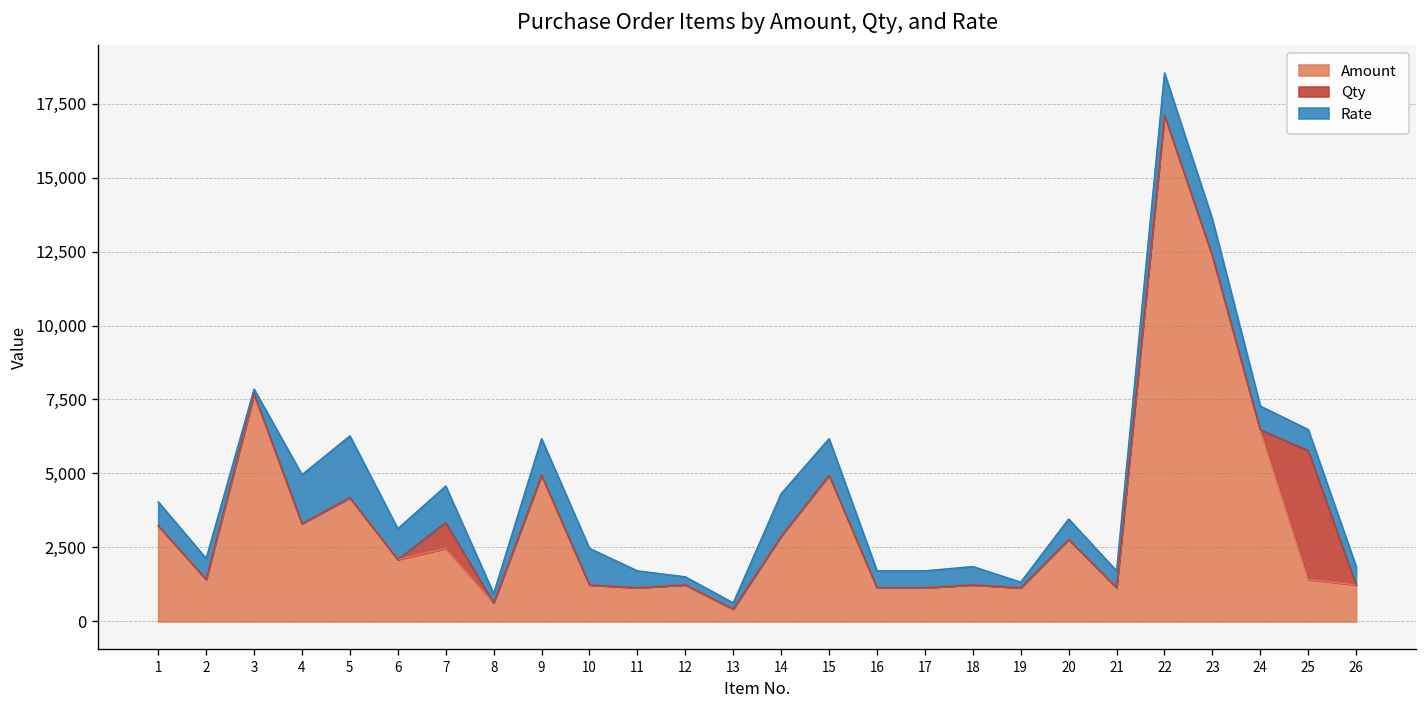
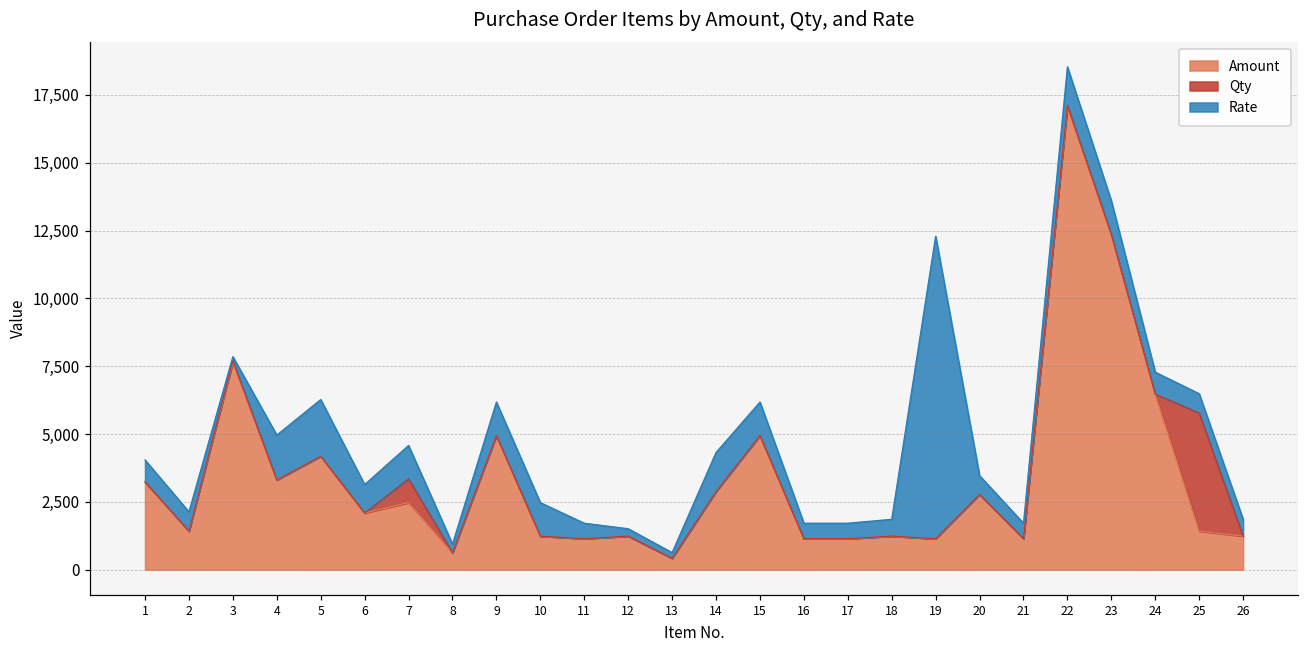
Rate, 19: 200 -> 11,200
